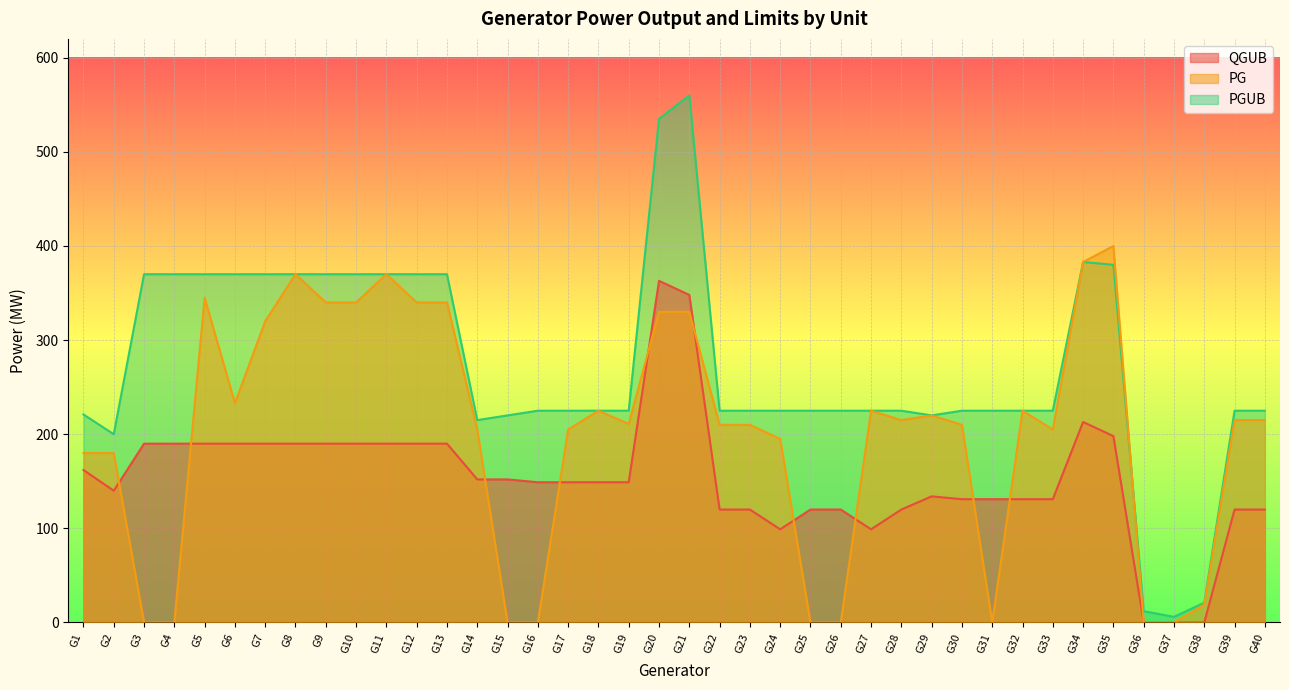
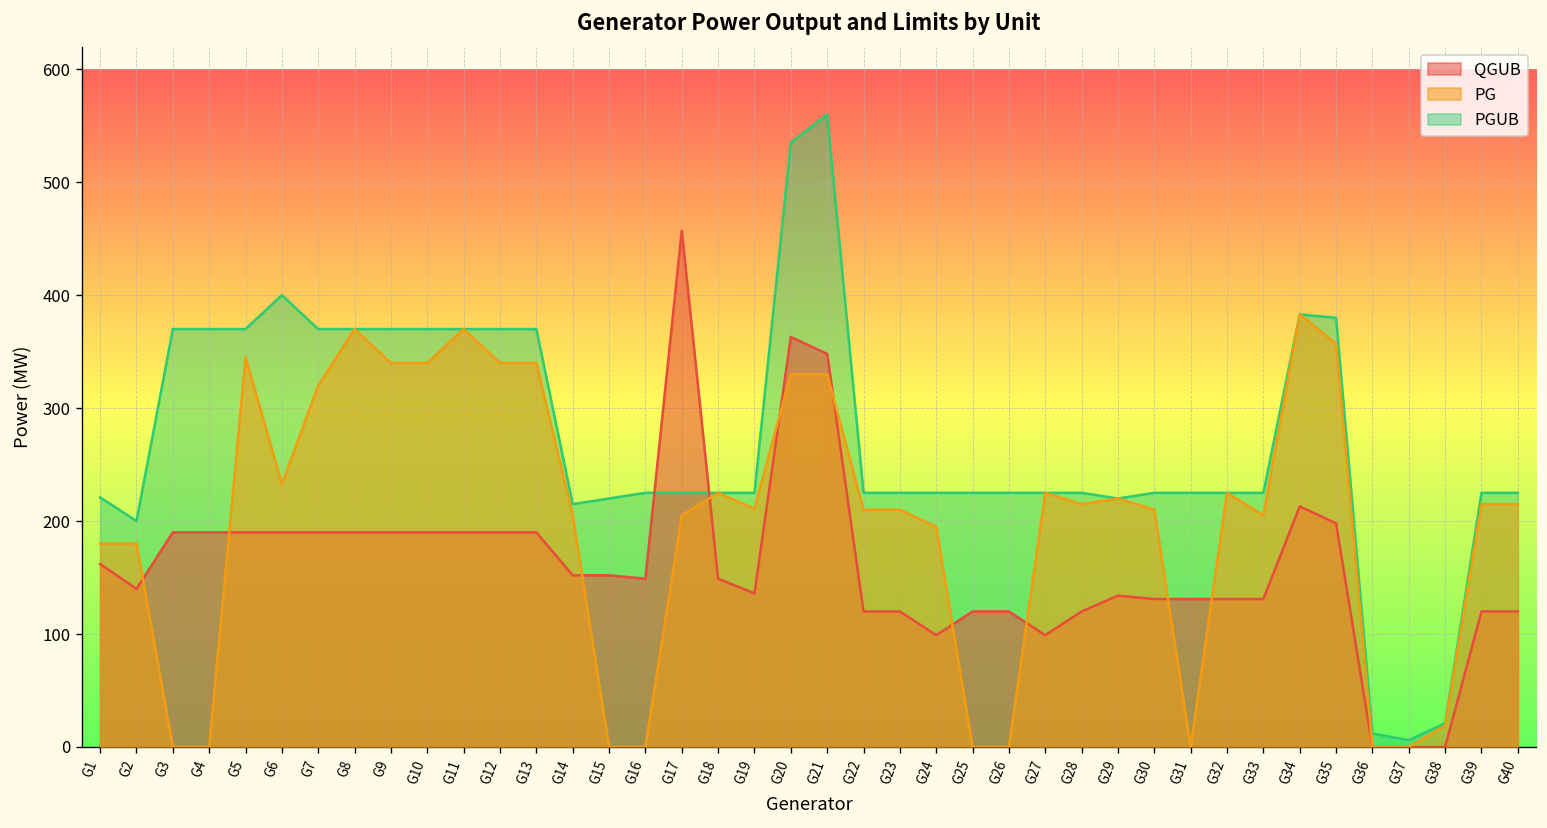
PGUB, G6: 370 -> 400
QGUB, G17: 150 -> 460
QGUB, G19: 150 -> 140
PG, G35: 400 -> 360
